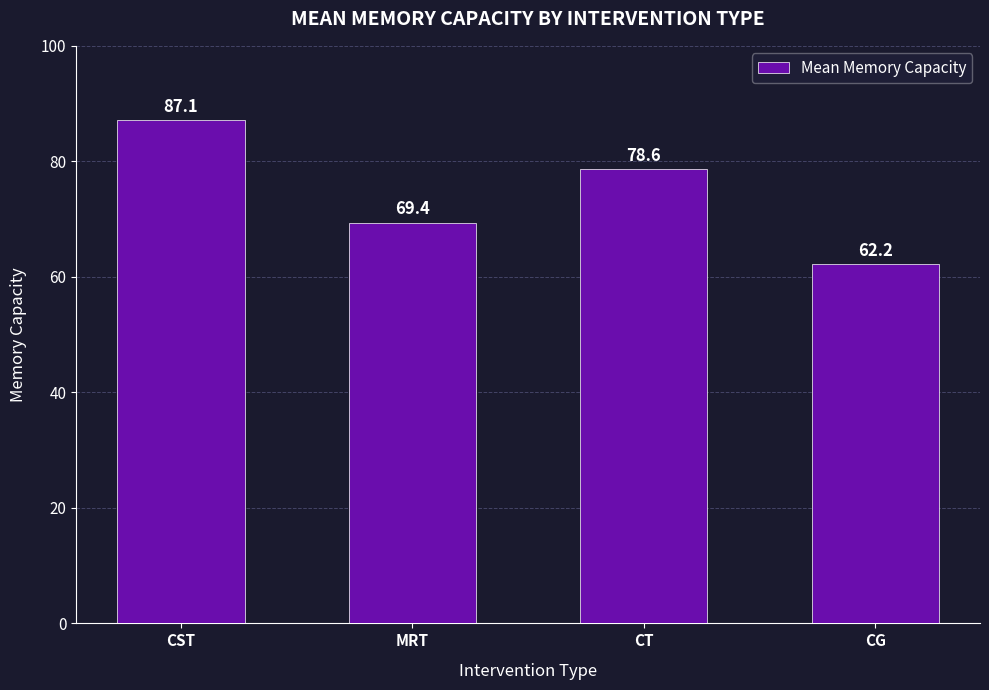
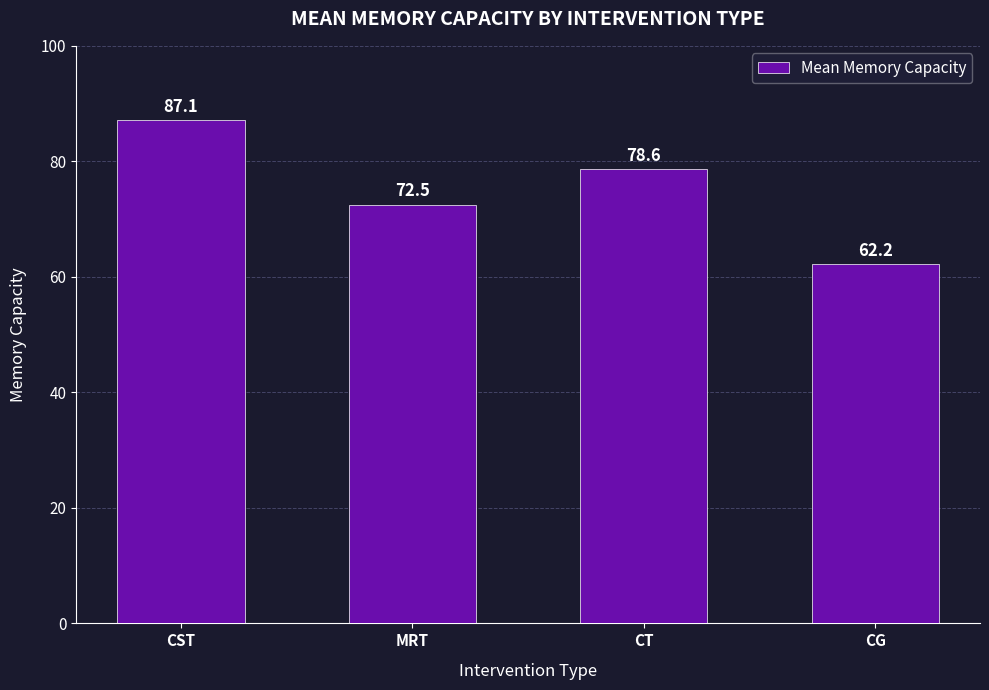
MRT: 69.4 -> 72.5
